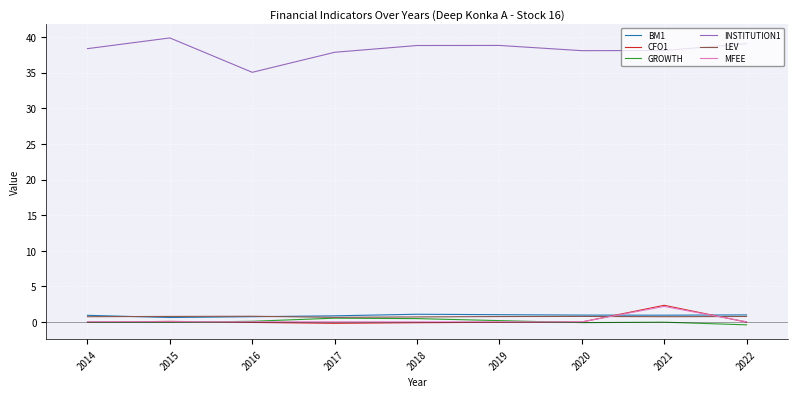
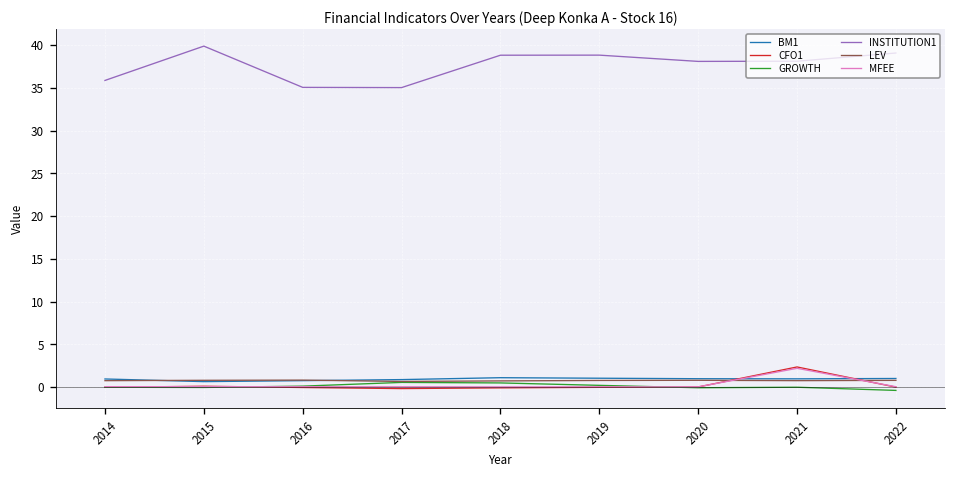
INSTITUTION1, 2014: 38 -> 36
INSTITUTION1, 2017: 38 -> 35
